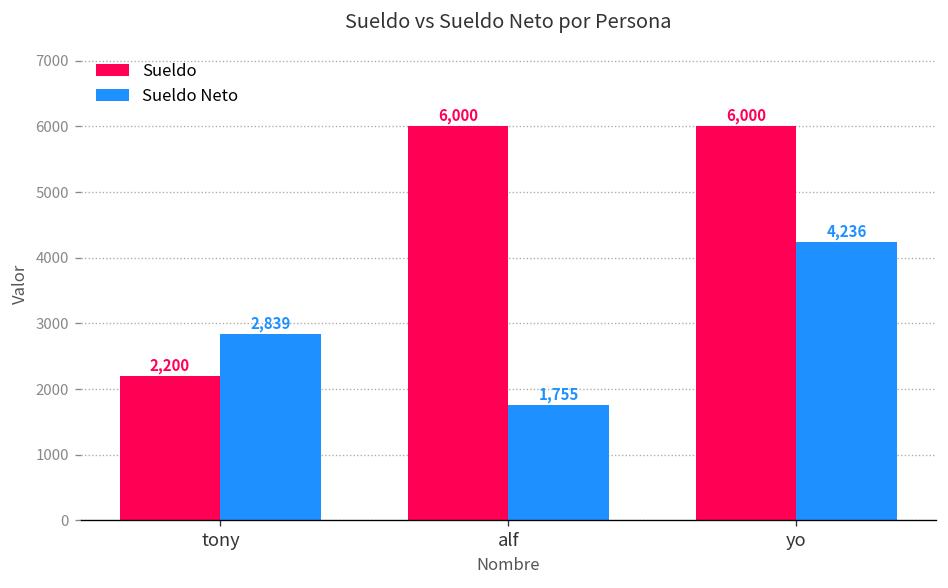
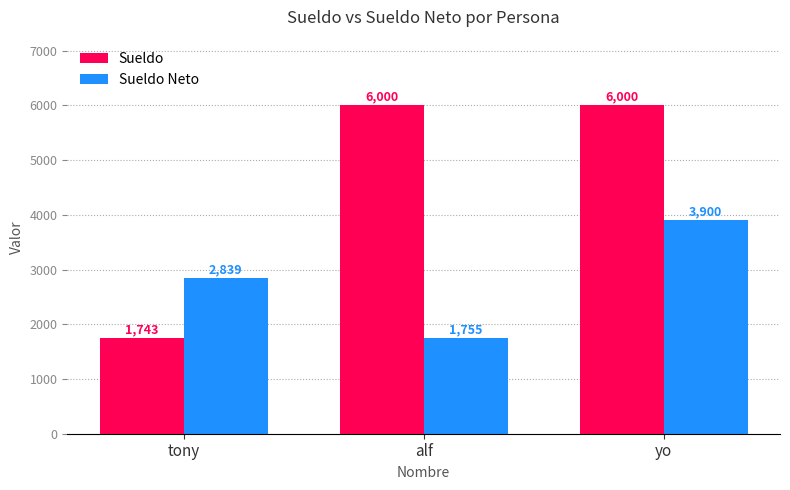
Sueldo, tony: 2,200 -> 1,743
Sueldo Neto, yo: 4,236 -> 3,900
